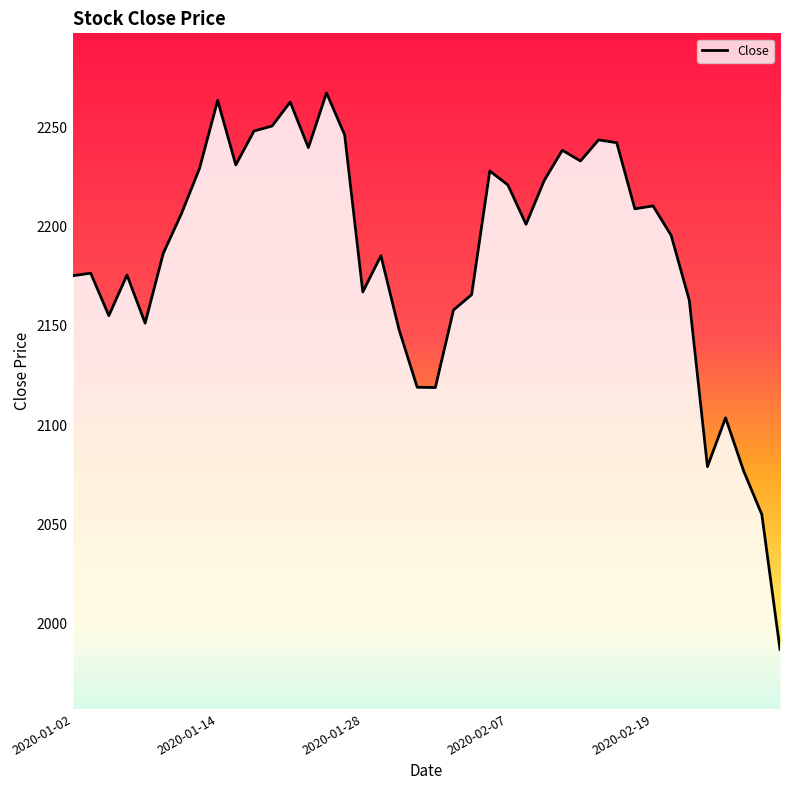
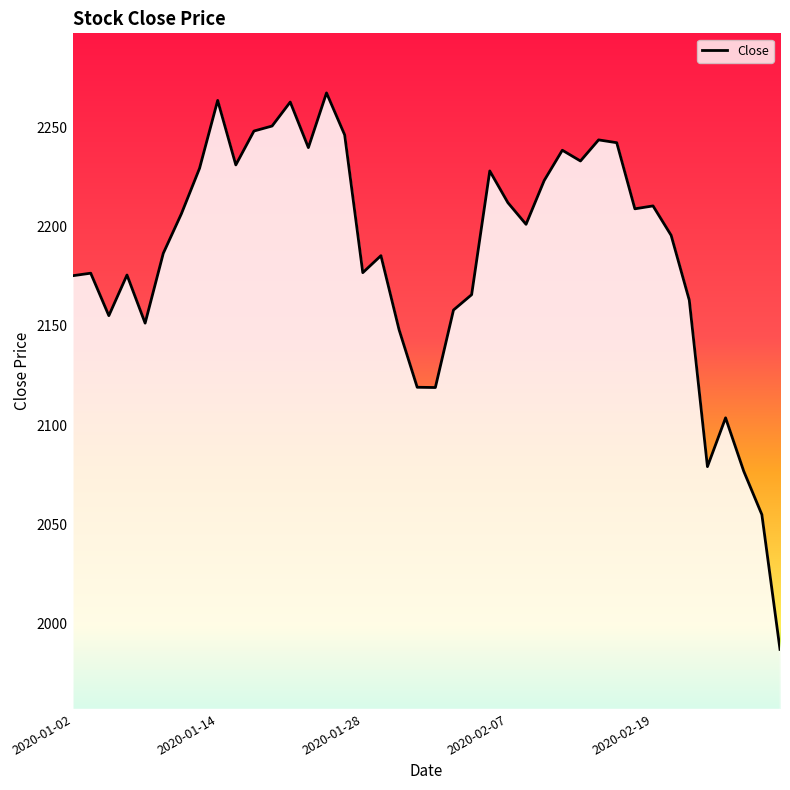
2020-01-28: 2167 -> 2177
2020-02-07: 2221 -> 2212
